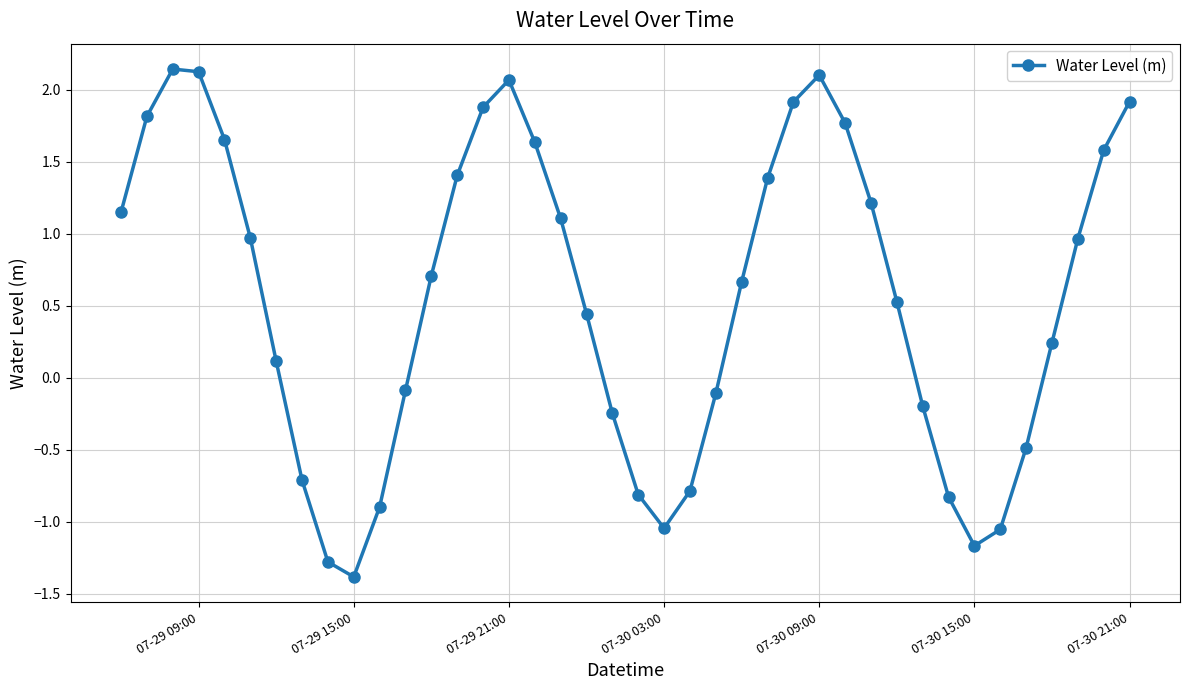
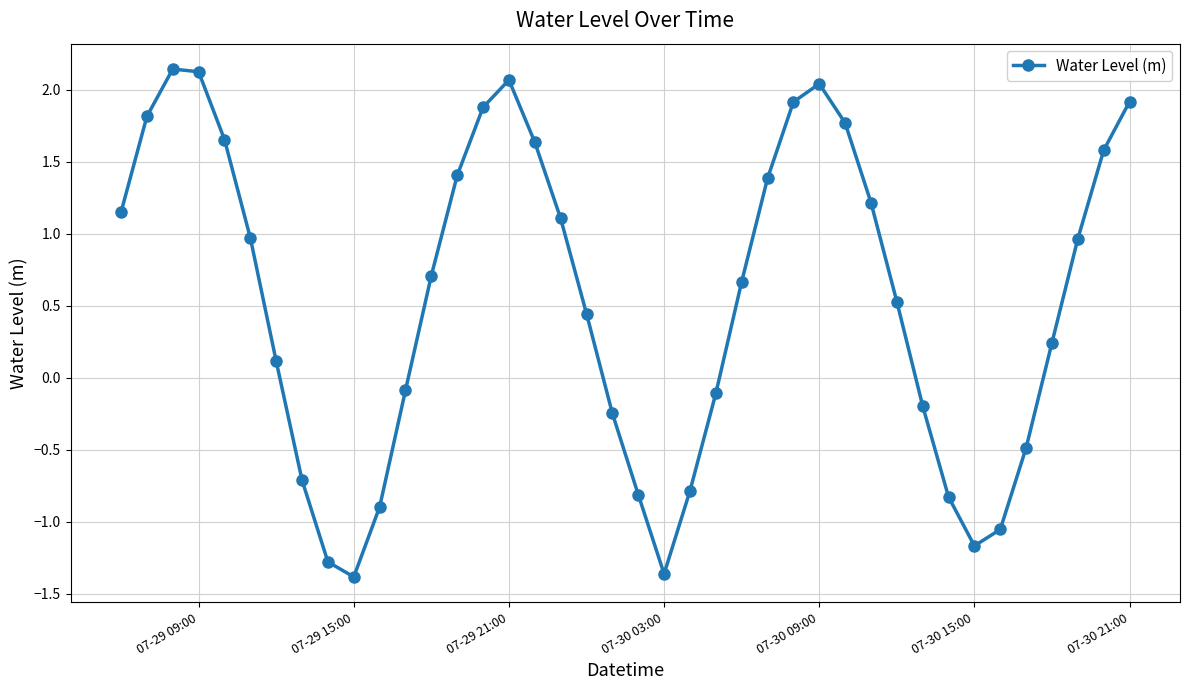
07-30 03:00: -1.04 -> -1.36
07-30 09:00: 2.10 -> 2.04
